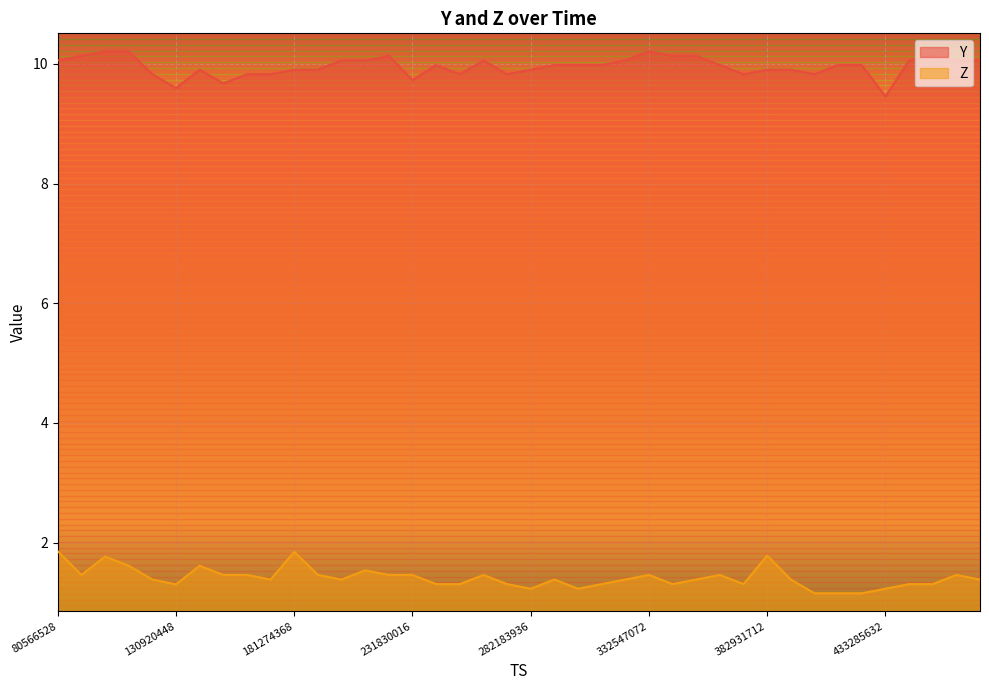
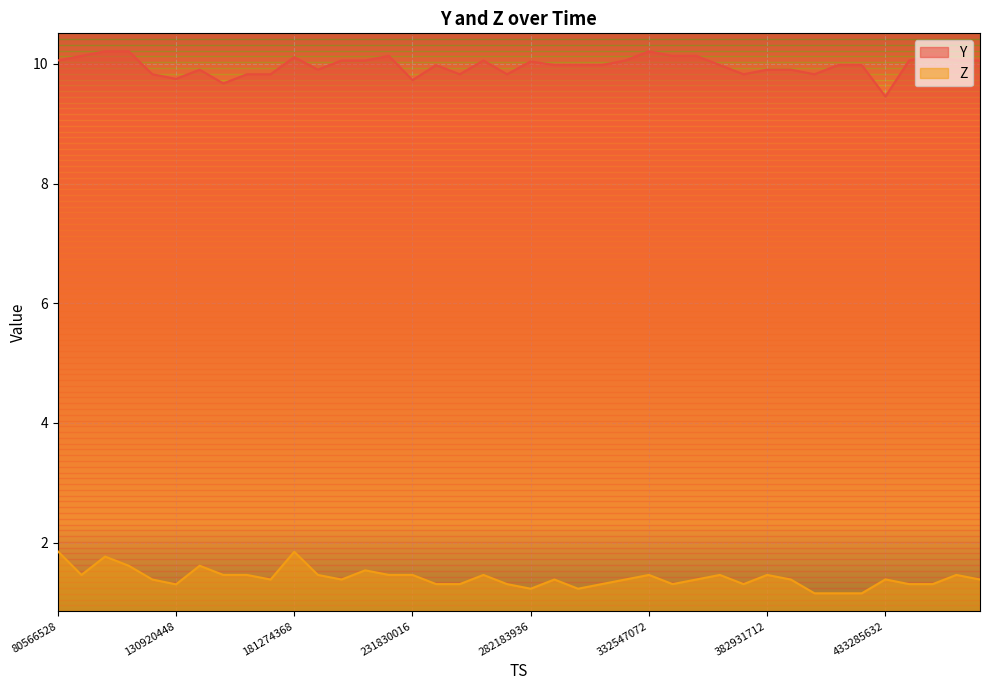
Y, 130920448: 9.6 -> 9.7
Y, 181274368: 9.9 -> 10.1
Y, 282183936: 9.9 -> 10.0
Z, 382931712: 1.8 -> 1.5
Z, 433285632: 1.2 -> 1.4
